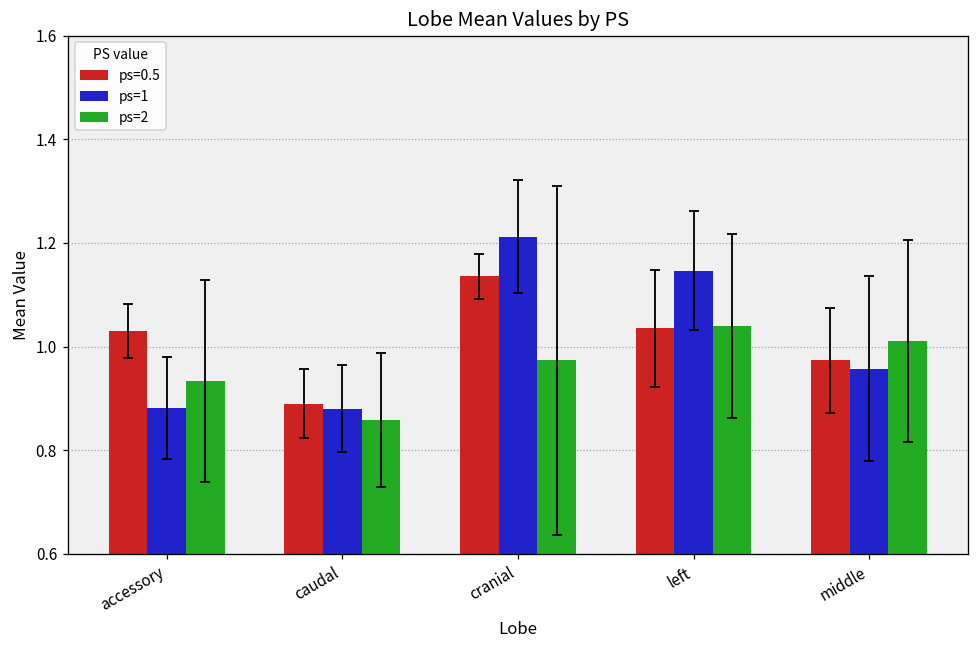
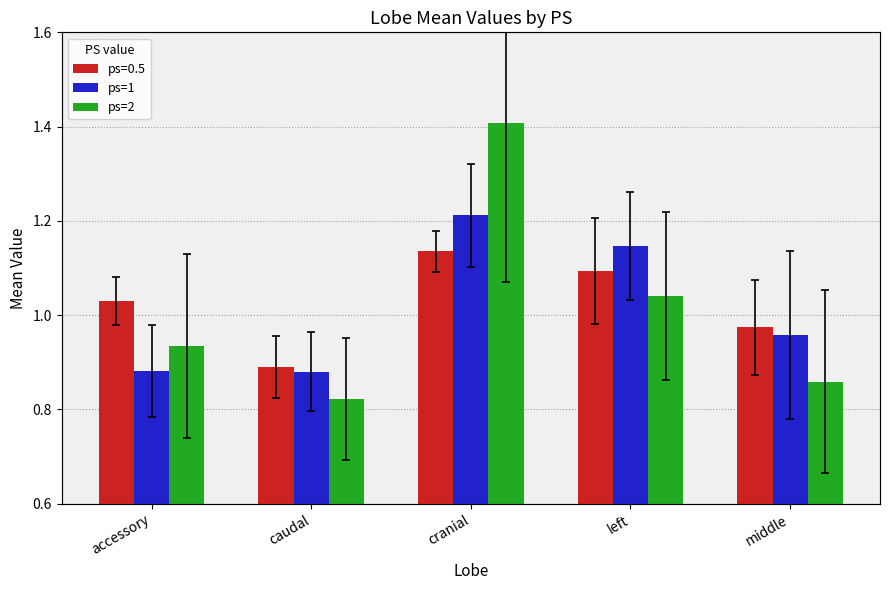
ps=2, caudal: 0.86 -> 0.82
ps=2, cranial: 0.97 -> 1.41
ps=0.5, left: 1.03 -> 1.09
ps=2, middle: 1.01 -> 0.86
